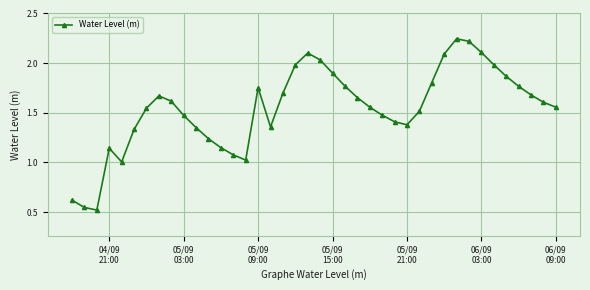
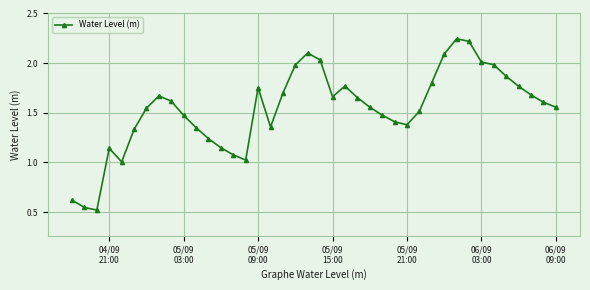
05/09 15:00: 1.9 -> 1.7
06/09 03:00: 2.1 -> 2.0
